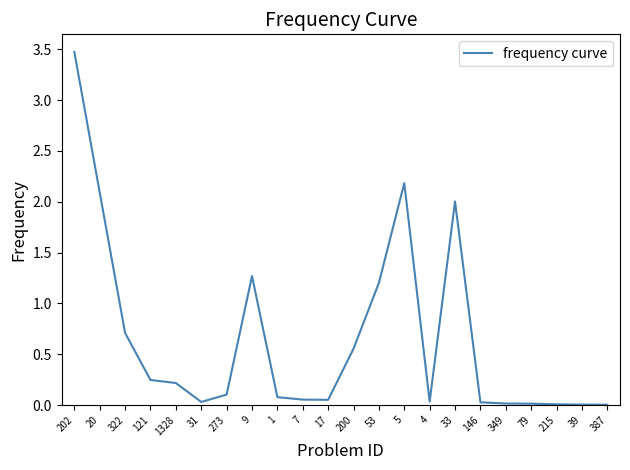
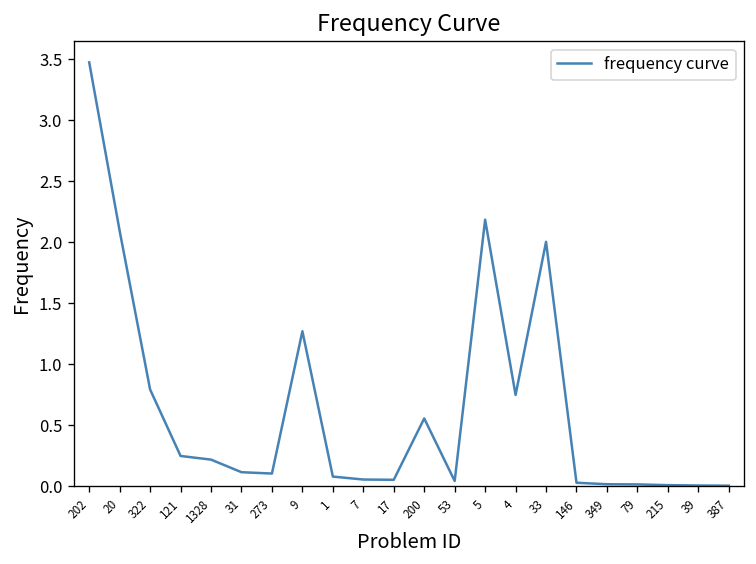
322: 0.71 -> 0.79
31: 0.03 -> 0.11
53: 1.20 -> 0.04
4: 0.03 -> 0.75
